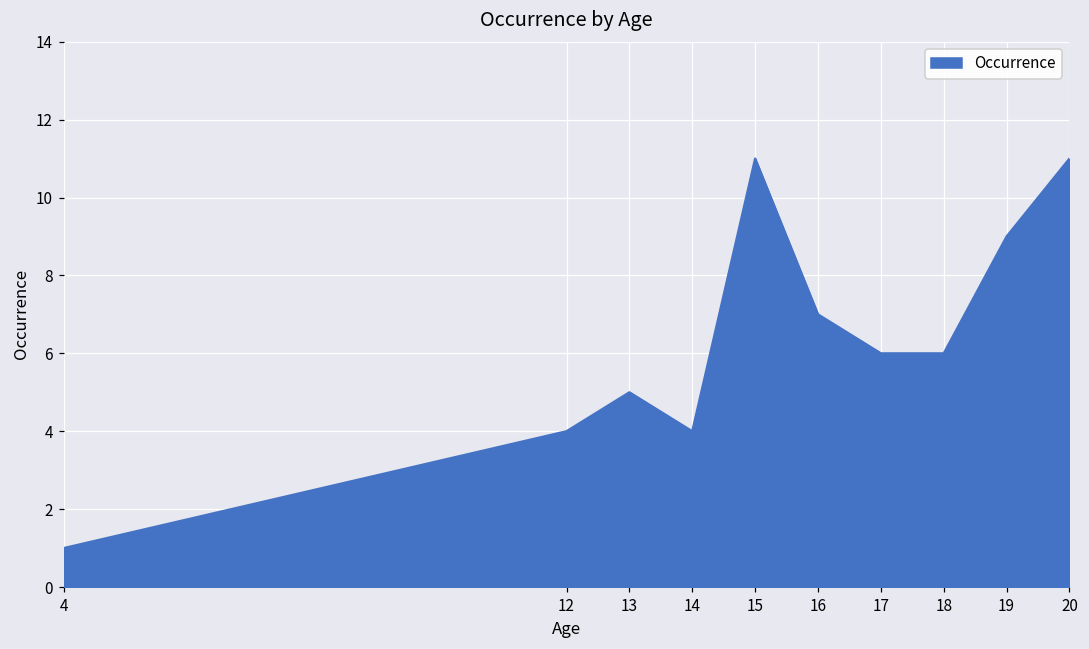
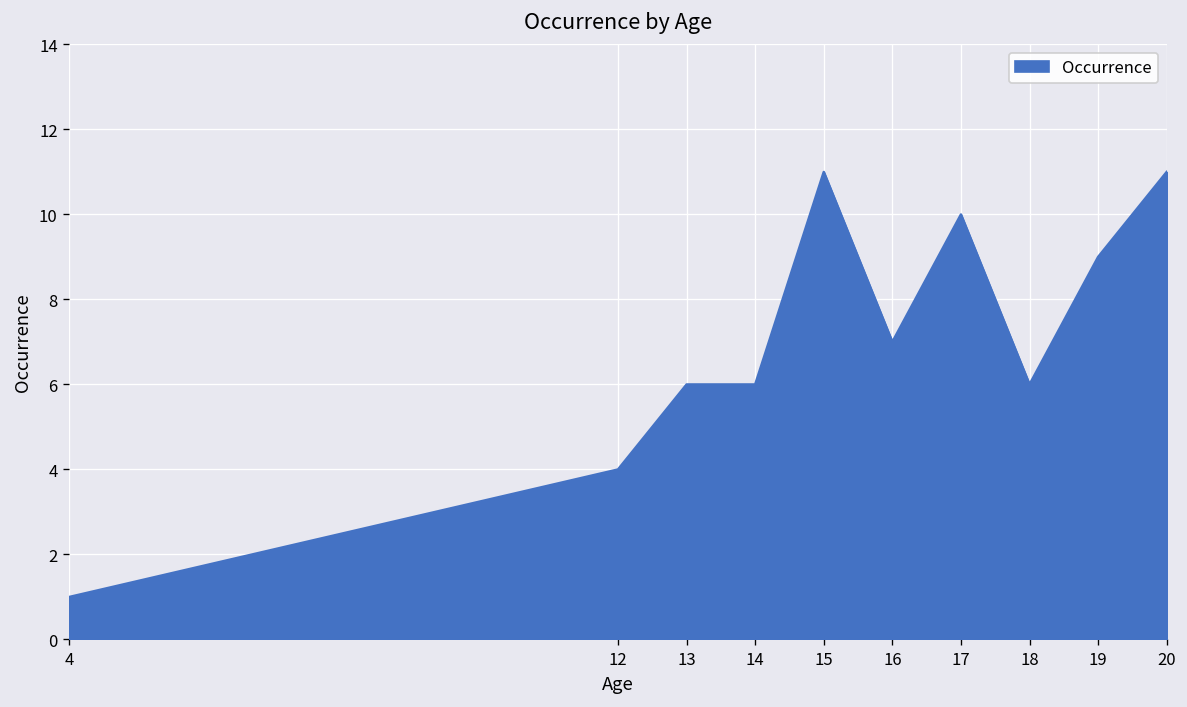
13: 5 -> 6
14: 4 -> 6
17: 6 -> 10
